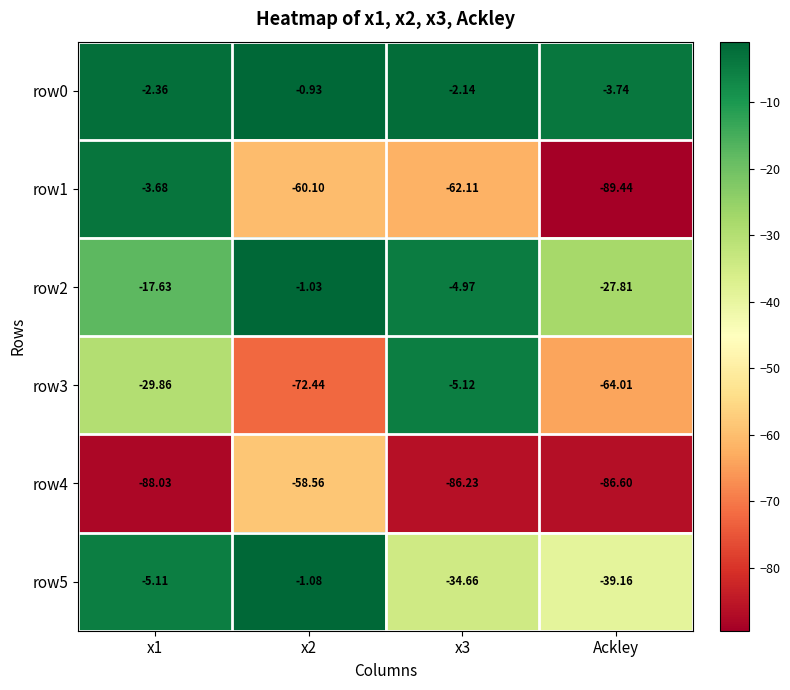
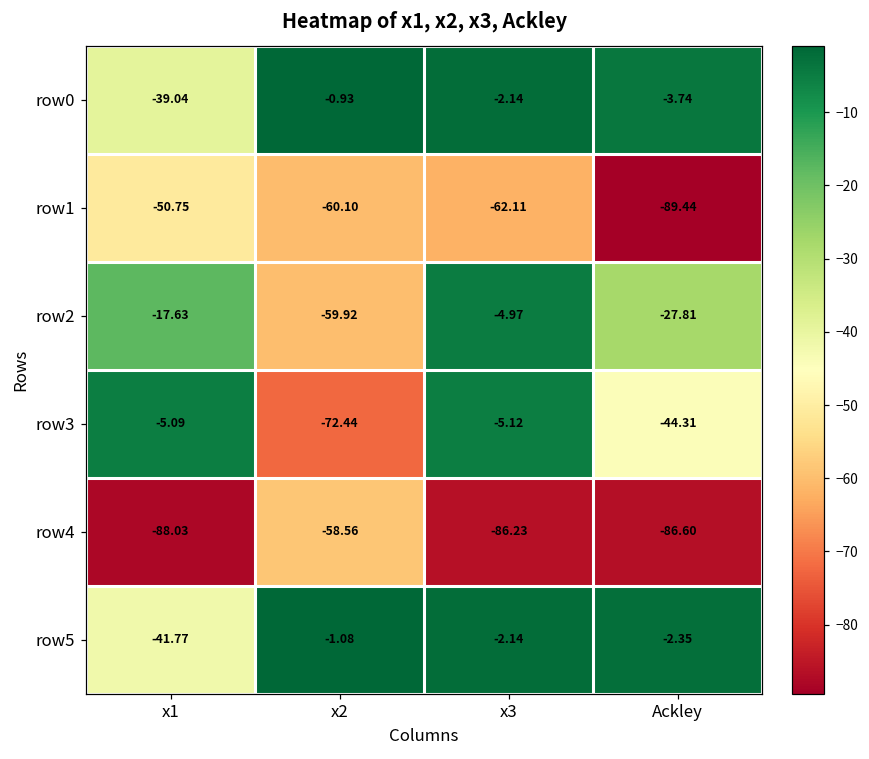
row0, x1: -2.36 -> -39.04
row1, x1: -3.68 -> -50.75
row2, x2: -1.03 -> -59.92
row3, x1: -29.86 -> -5.09
row3, Ackley: -64.01 -> -44.31
row5, x1: -5.11 -> -41.77
row5, x3: -34.66 -> -2.14
row5, Ackley: -39.16 -> -2.35
